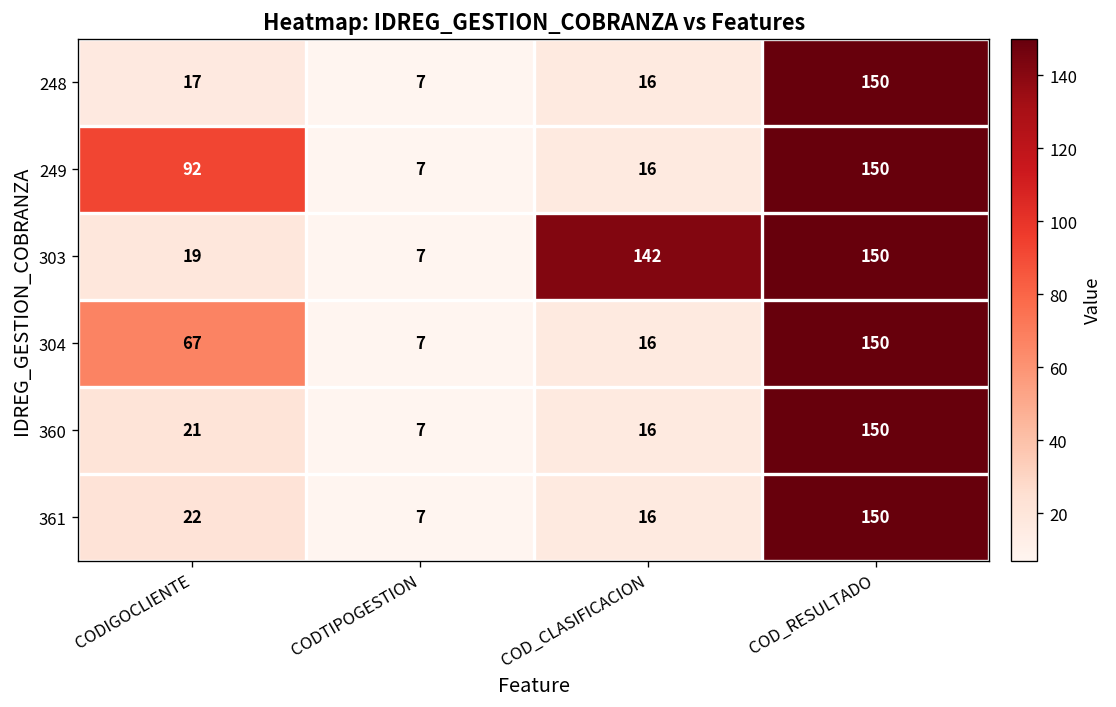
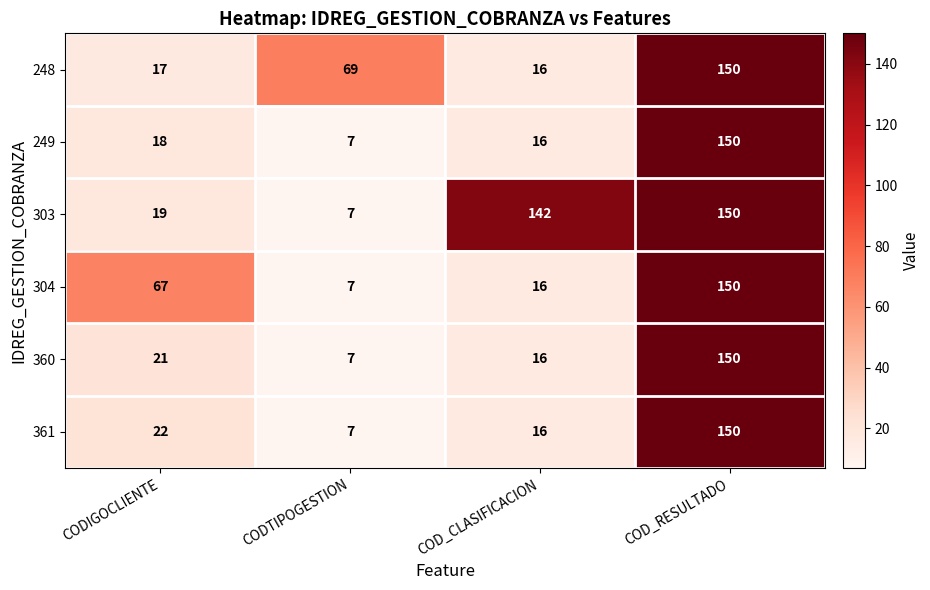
248, CODTIPOGESTION: 7 -> 69
249, CODIGOCLIENTE: 92 -> 18
